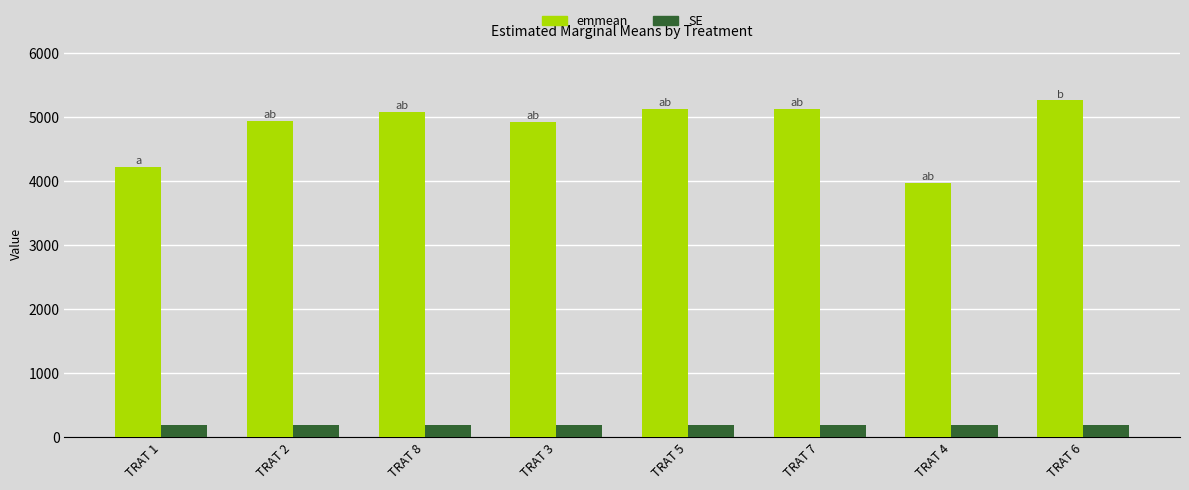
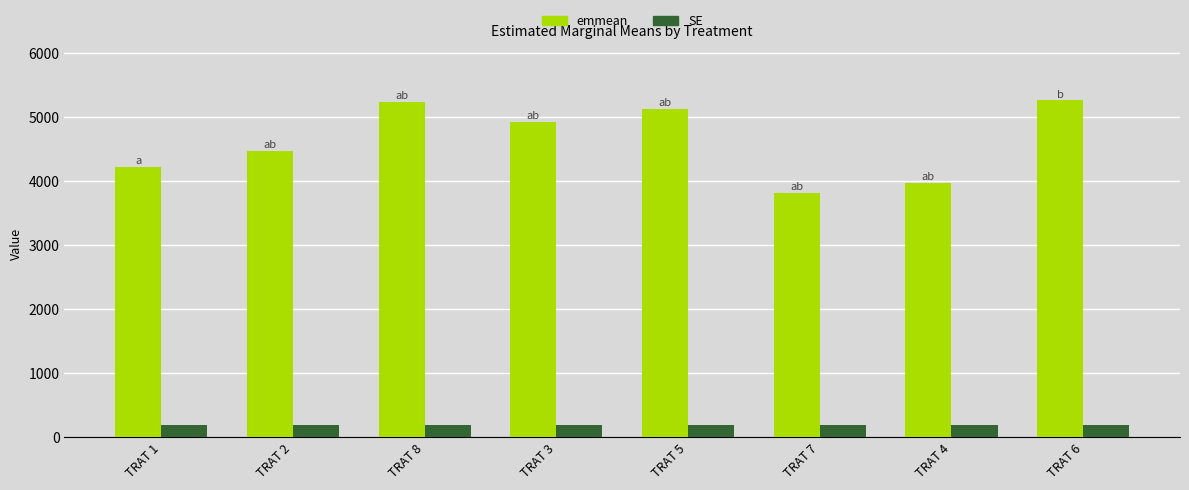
emmean, TRAT 2: 4900 -> 4500
emmean, TRAT 8: 5100 -> 5200
emmean, TRAT 7: 5100 -> 3800
